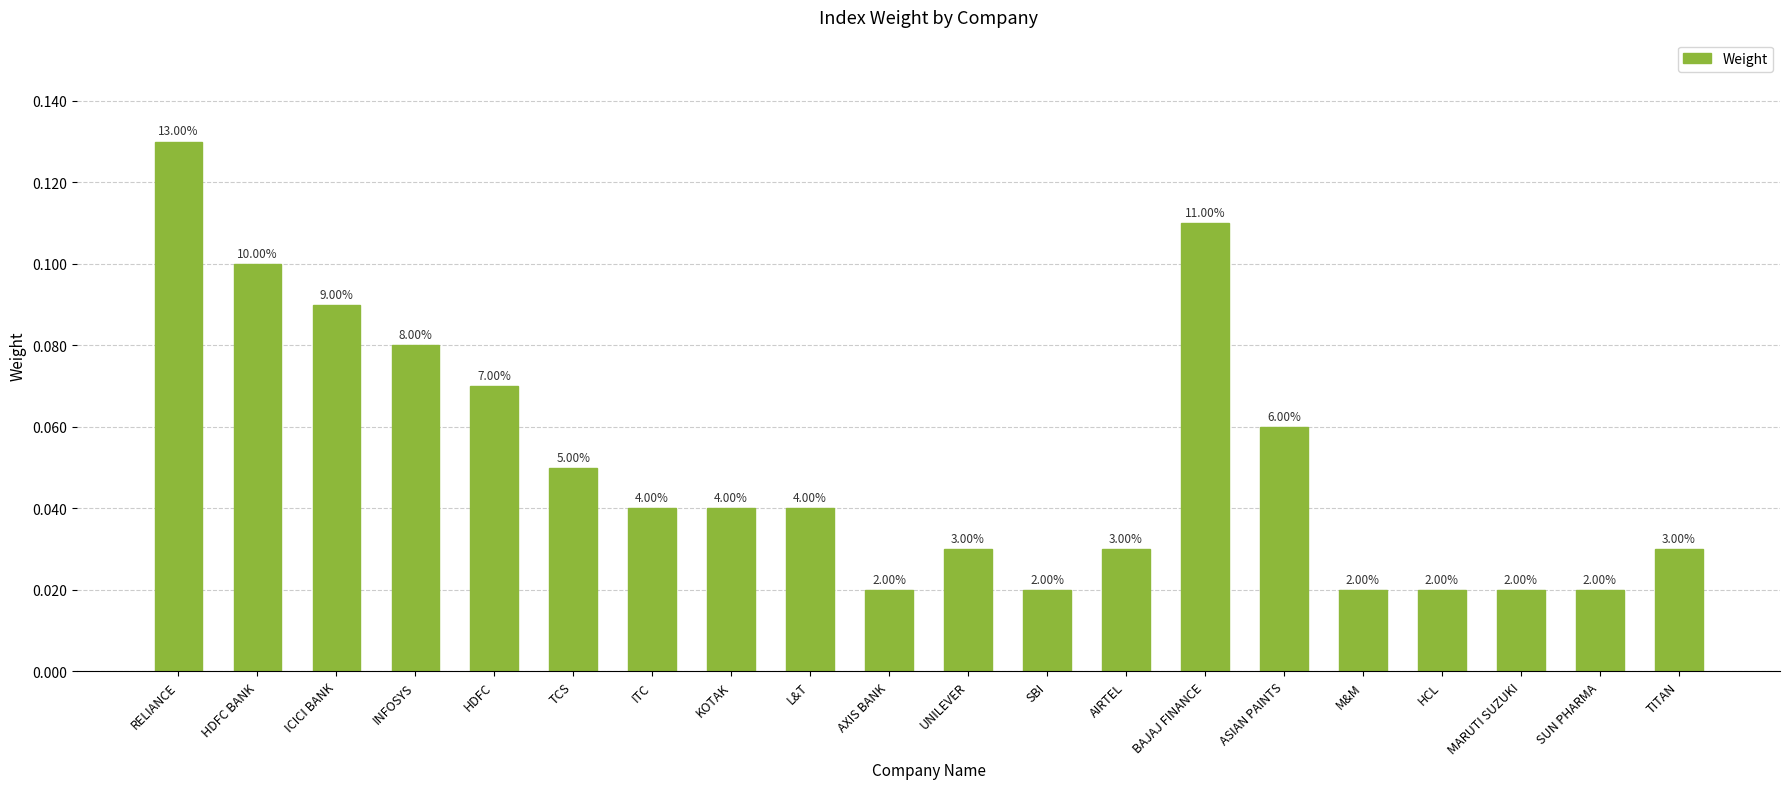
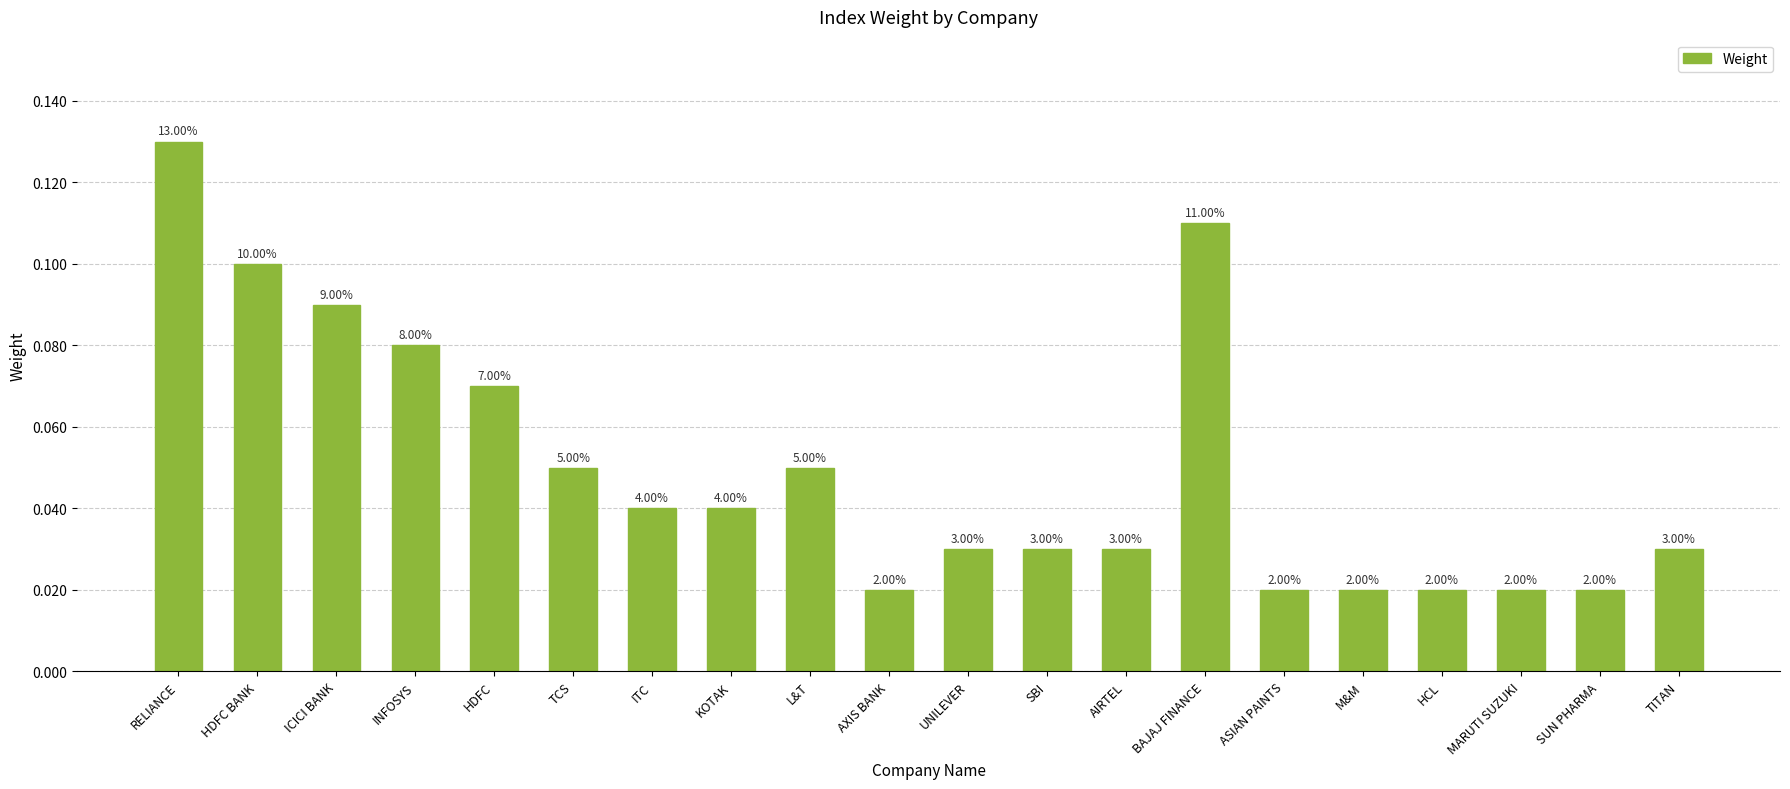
L&T: 4.00% -> 5.00%
SBI: 2.00% -> 3.00%
ASIAN PAINTS: 6.00% -> 2.00%
